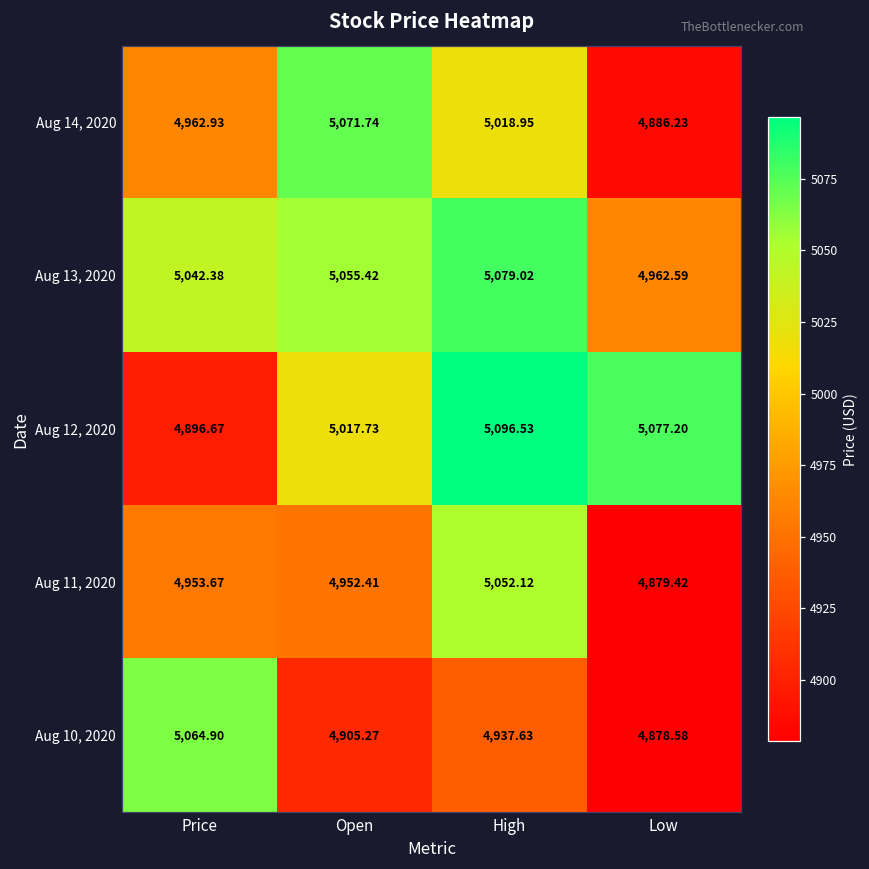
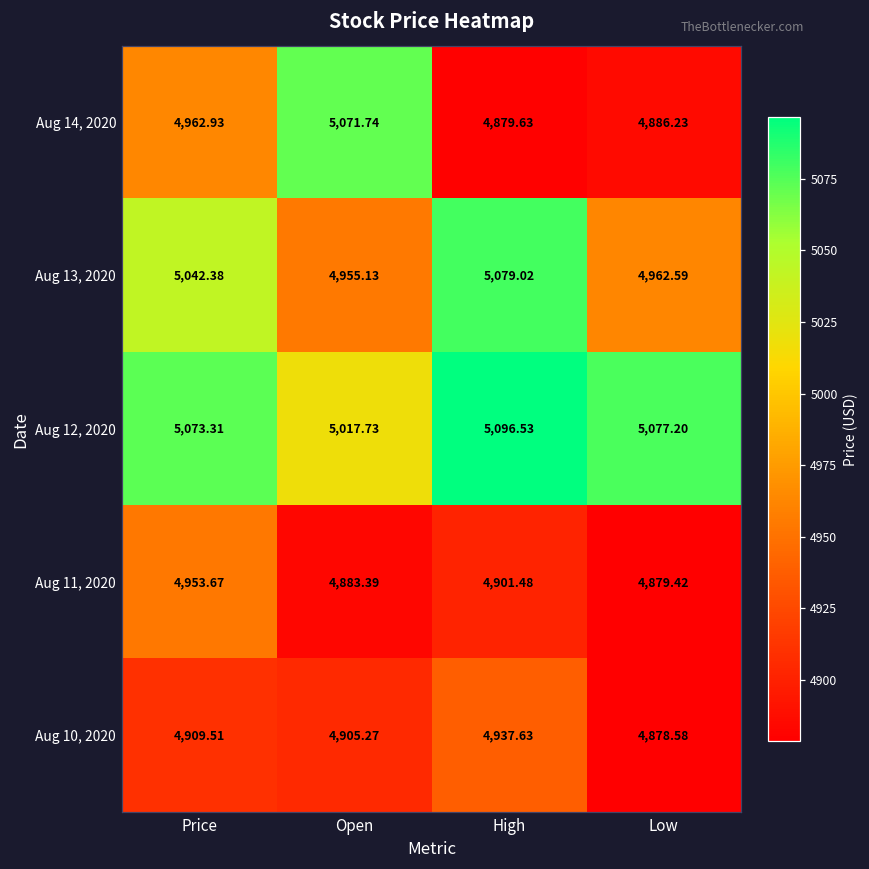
Aug 14, 2020, High: 5,018.95 -> 4,879.63
Aug 13, 2020, Open: 5,055.42 -> 4,955.13
Aug 12, 2020, Price: 4,896.67 -> 5,073.31
Aug 11, 2020, Open: 4,952.41 -> 4,883.39
Aug 11, 2020, High: 5,052.12 -> 4,901.48
Aug 10, 2020, Price: 5,064.90 -> 4,909.51
